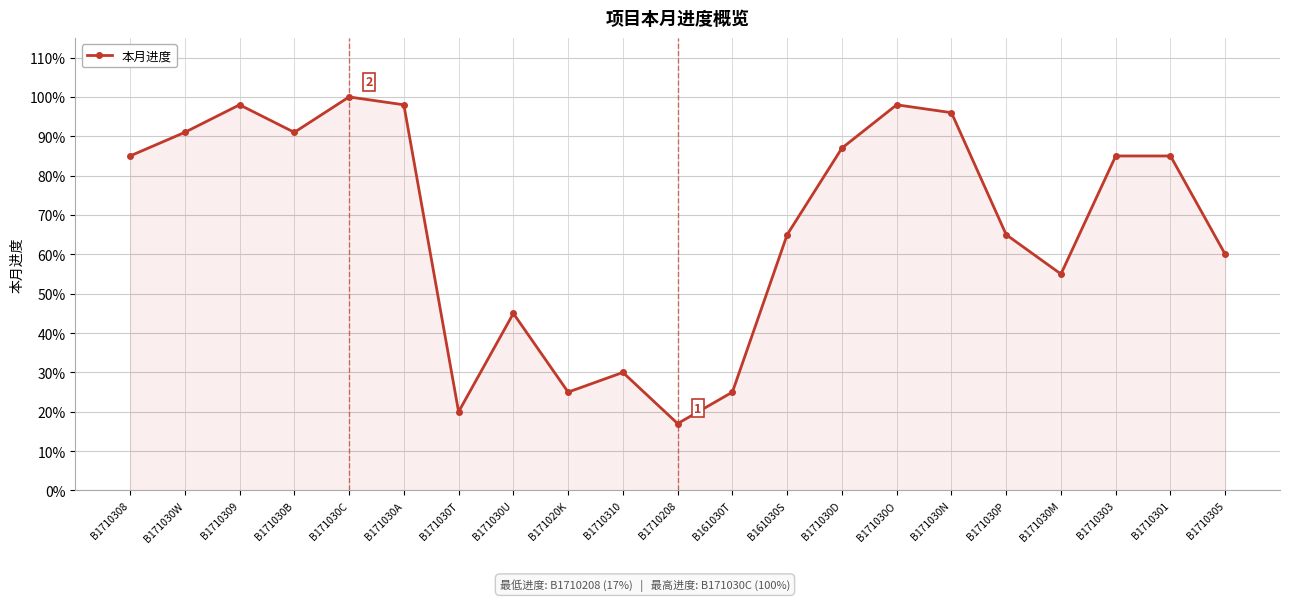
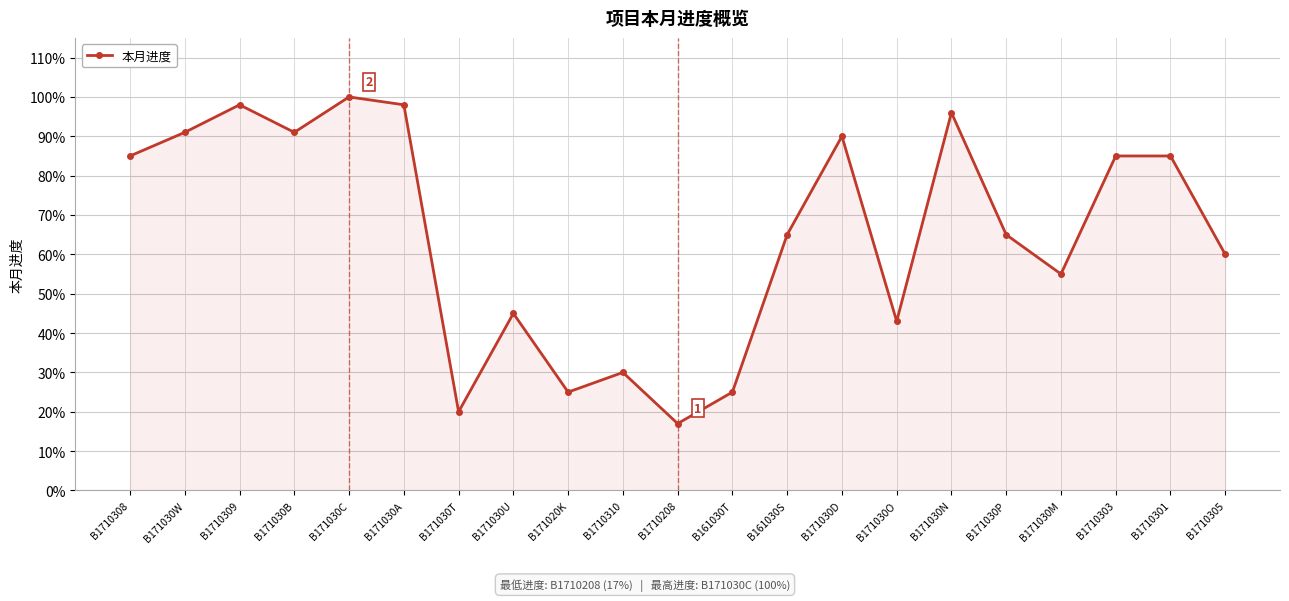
B171030D: 87% -> 90%
B171030O: 98% -> 43%
